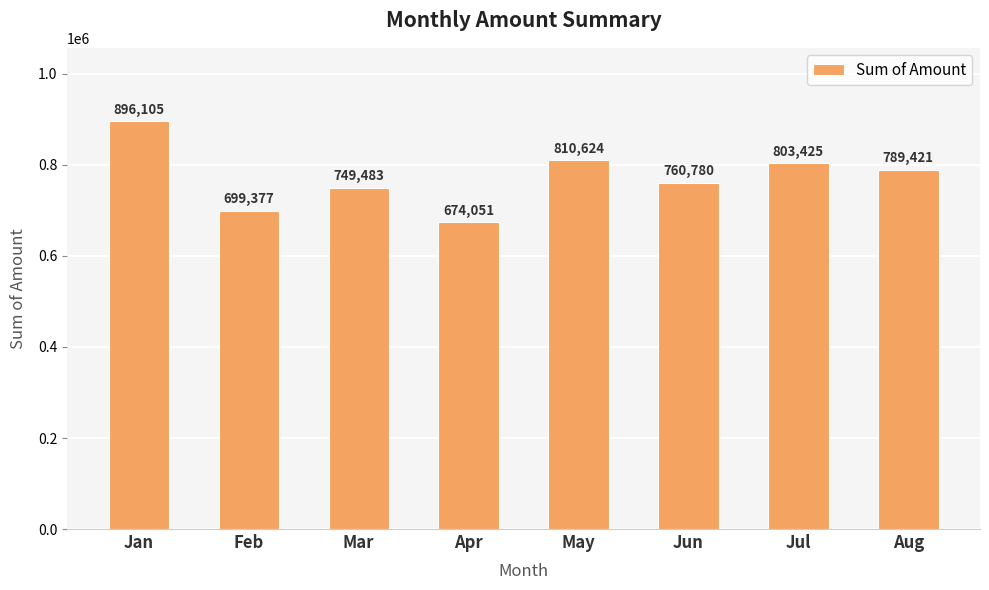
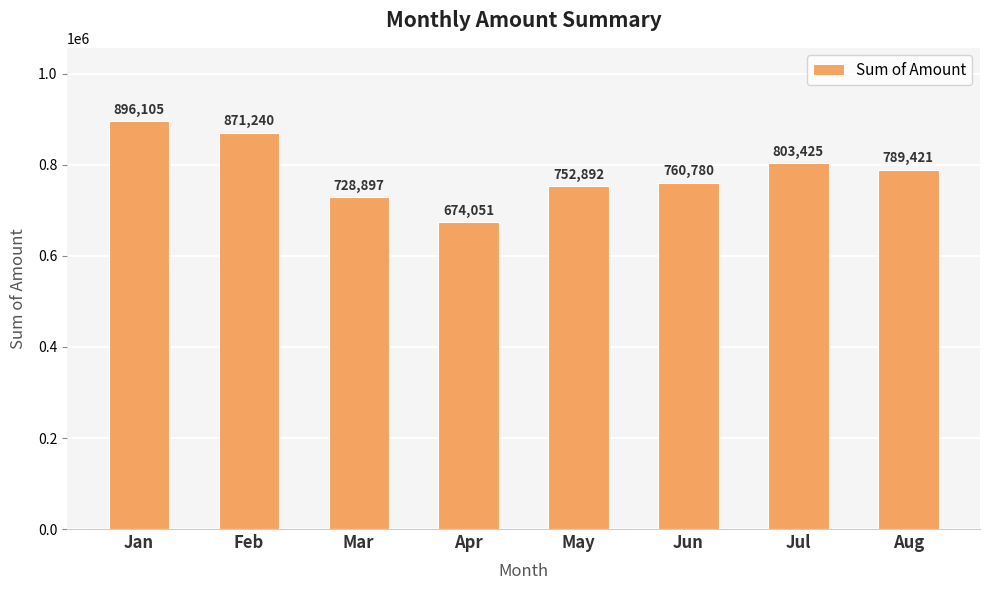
Feb: 699,377 -> 871,240
Mar: 749,483 -> 728,897
May: 810,624 -> 752,892
